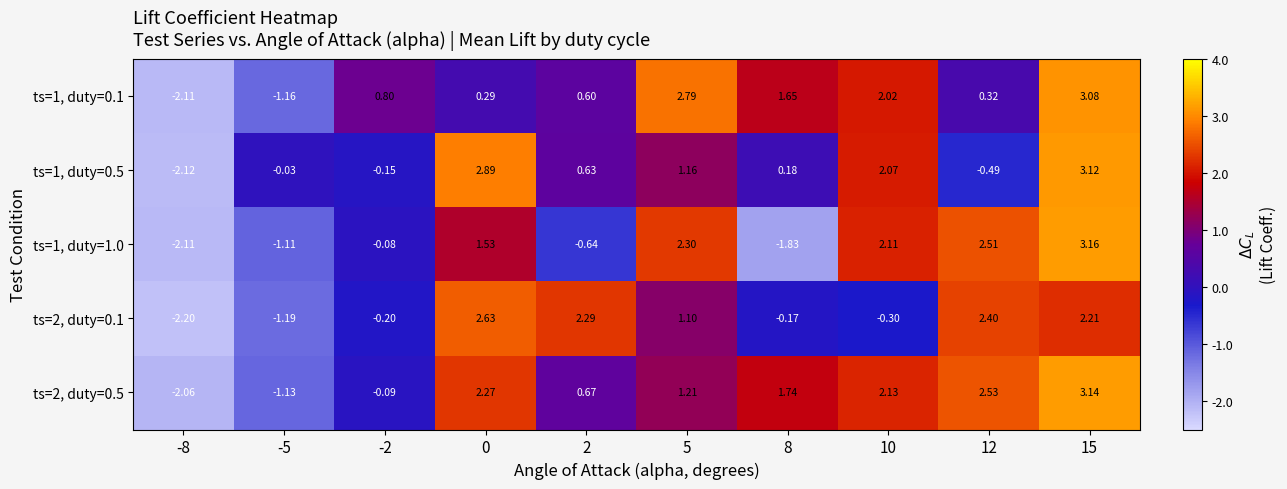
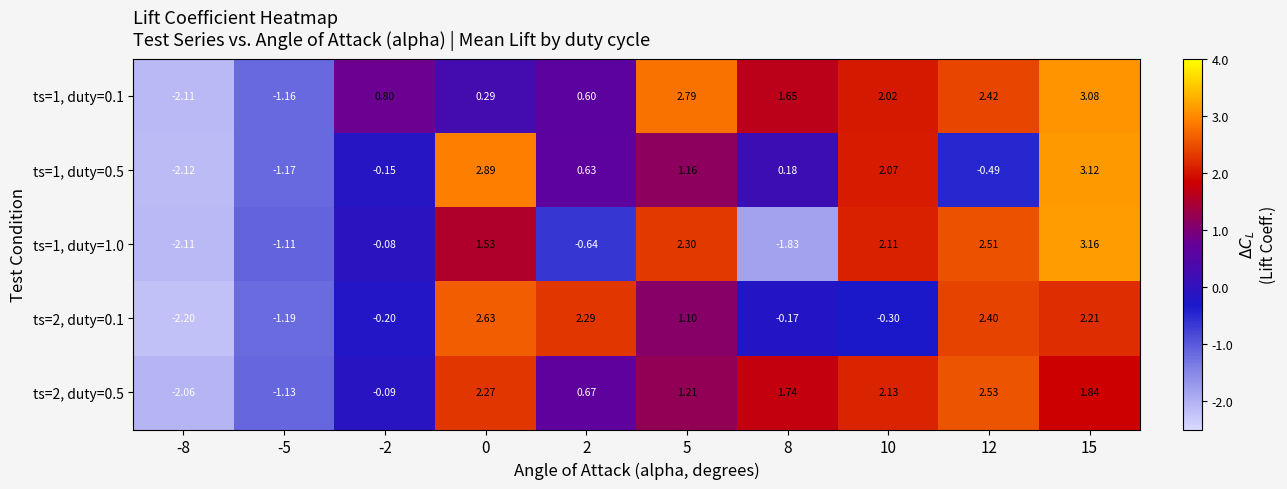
ts=1, duty=0.1, 12: 0.32 -> 2.42
ts=1, duty=0.5, -5: -0.03 -> -1.17
ts=2, duty=0.5, 15: 3.14 -> 1.84
